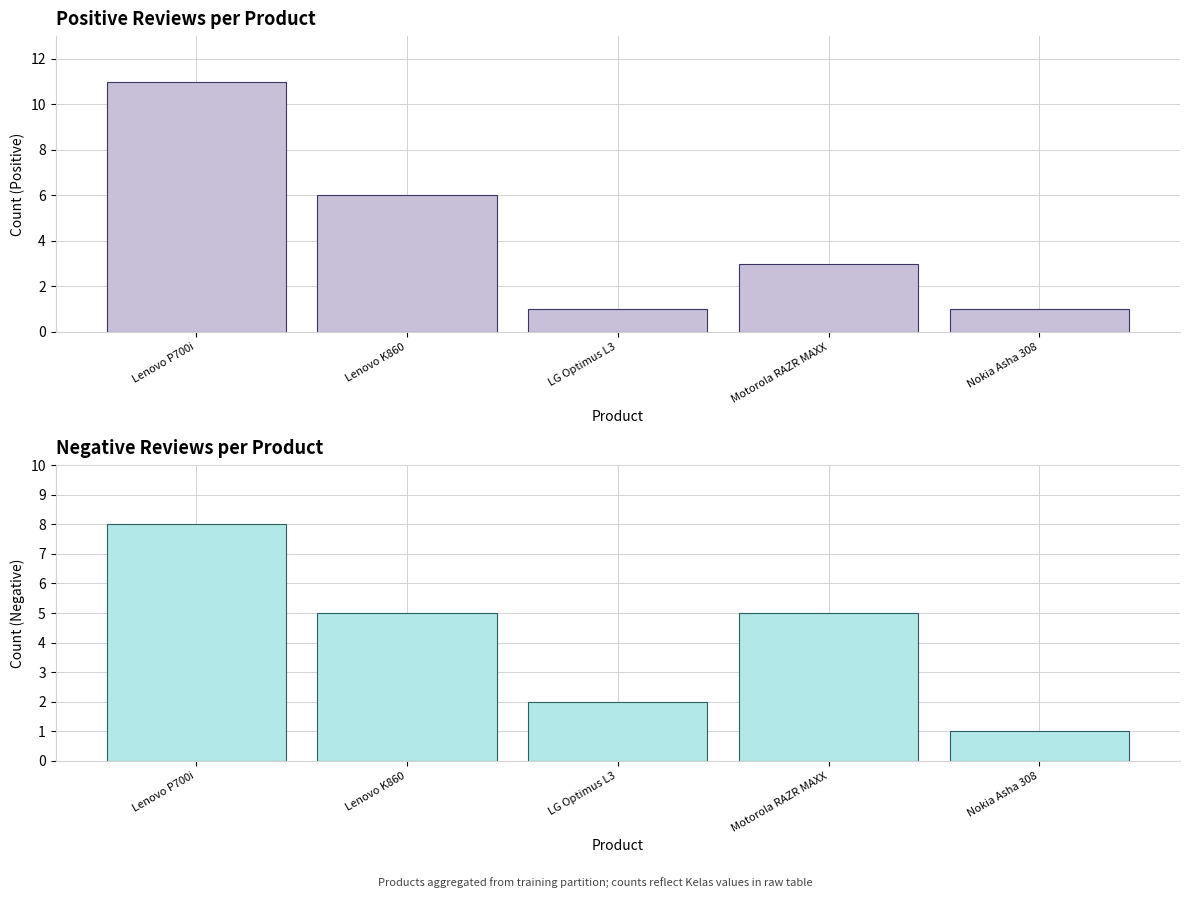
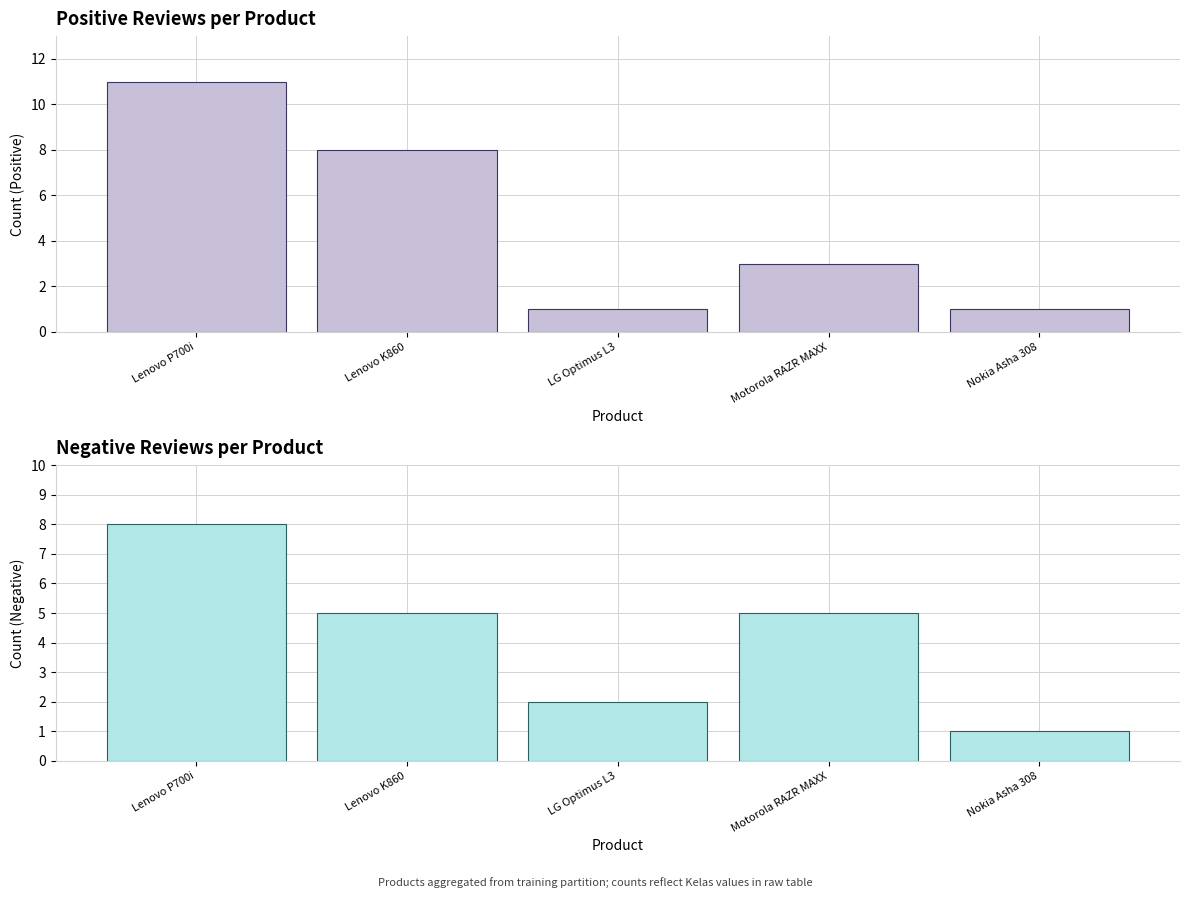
Positive Reviews per Product, Lenovo K860: 6 -> 8
